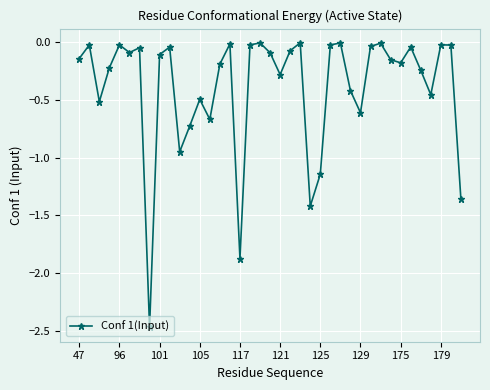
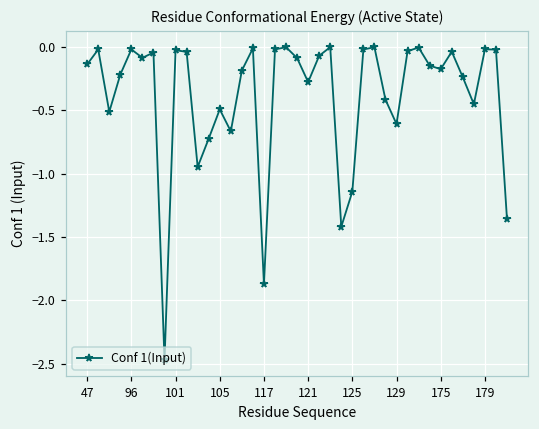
101: -0.11 -> -0.03
